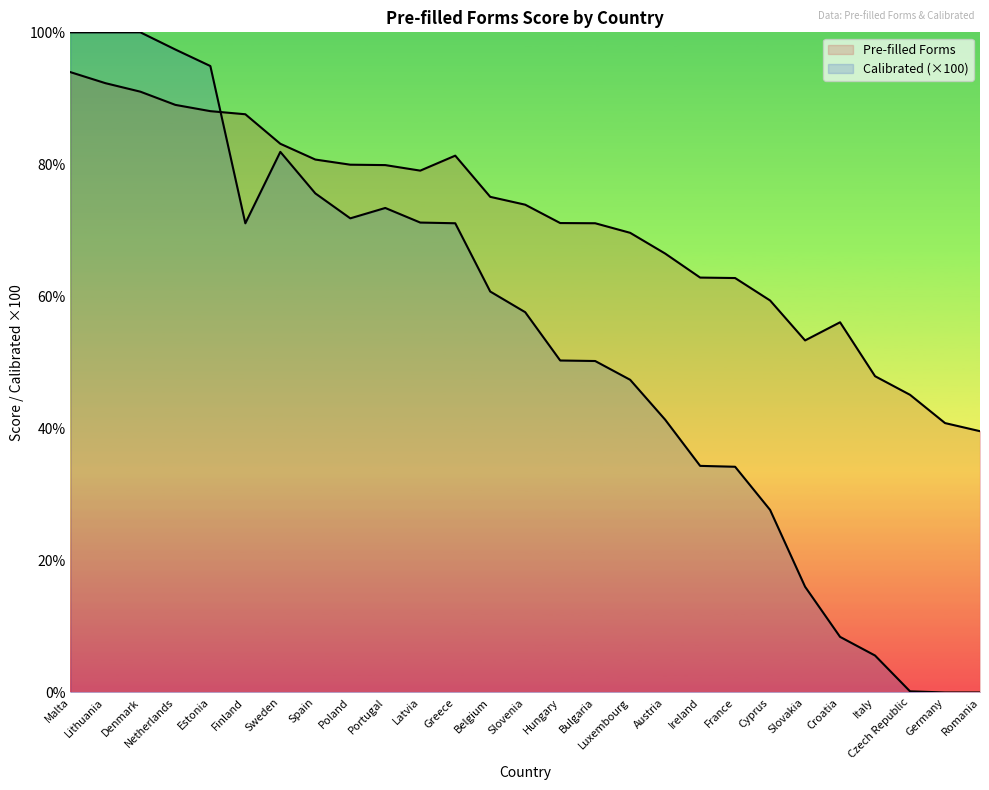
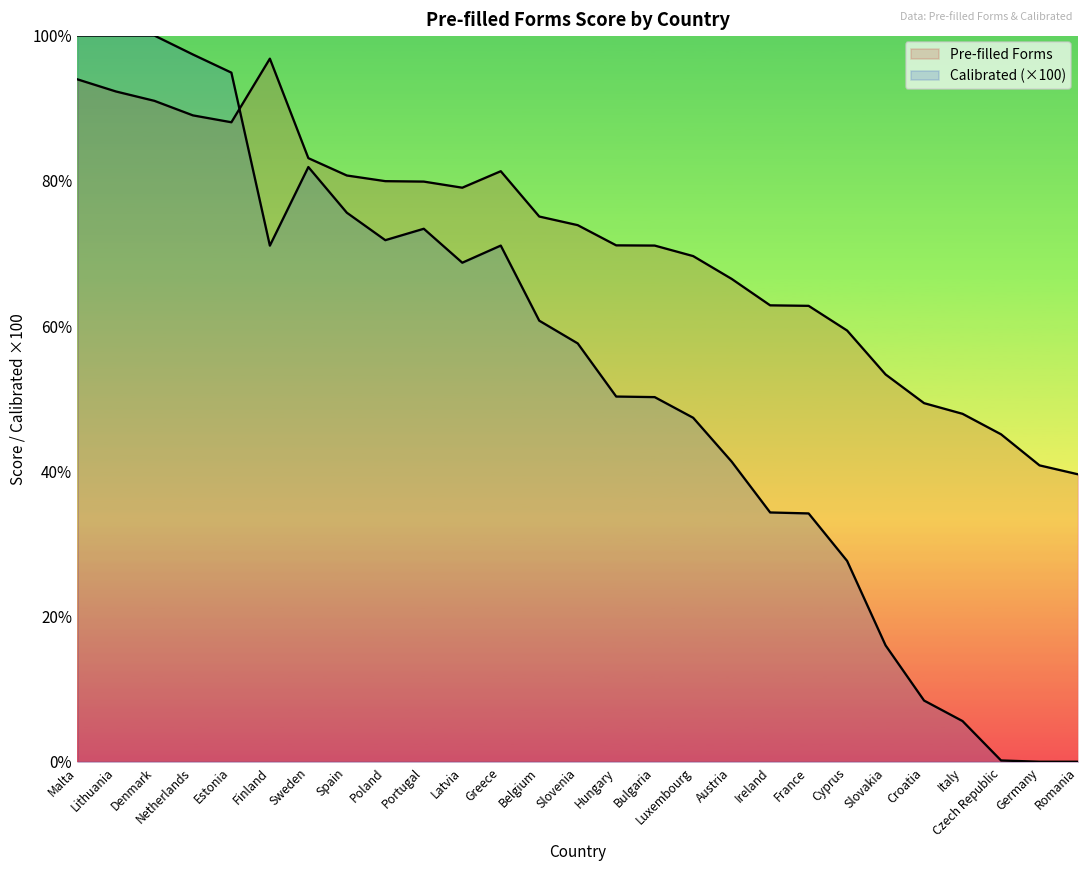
Pre-filled Forms, Finland: 88% -> 97%
Calibrated (×100), Latvia: 71% -> 69%
Pre-filled Forms, Croatia: 56% -> 49%
